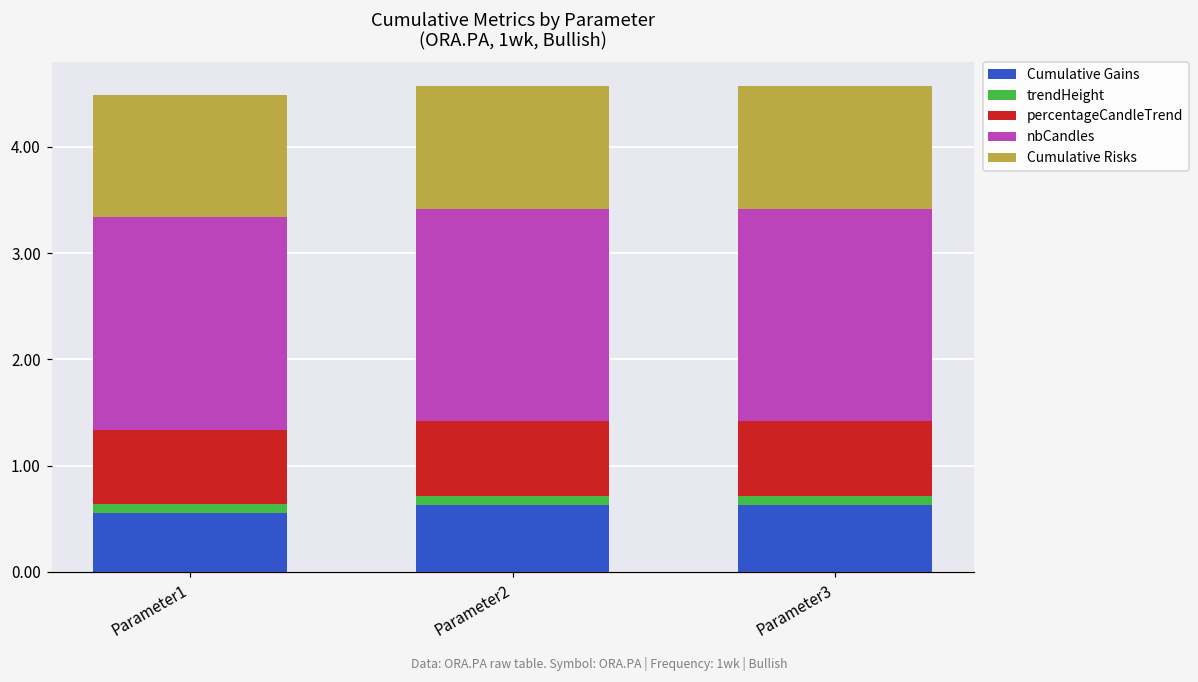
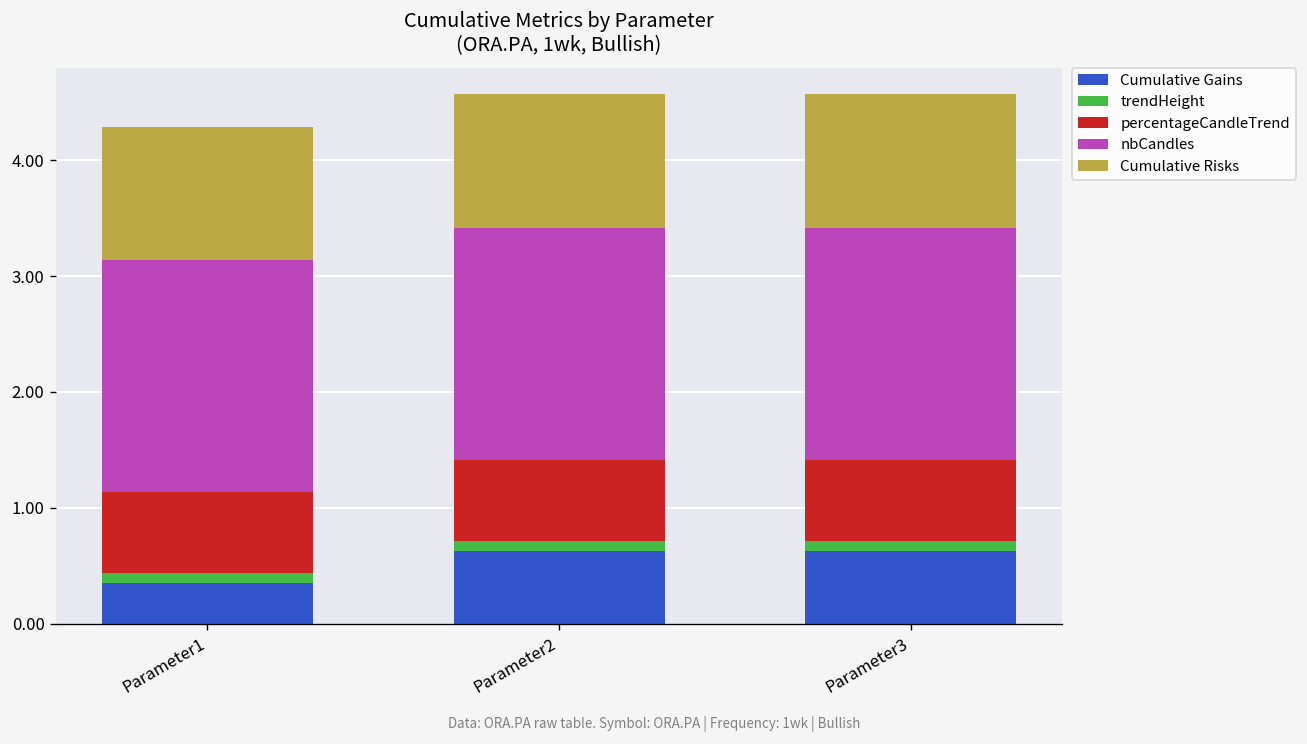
Cumulative Gains, Parameter1: 0.6 -> 0.4
